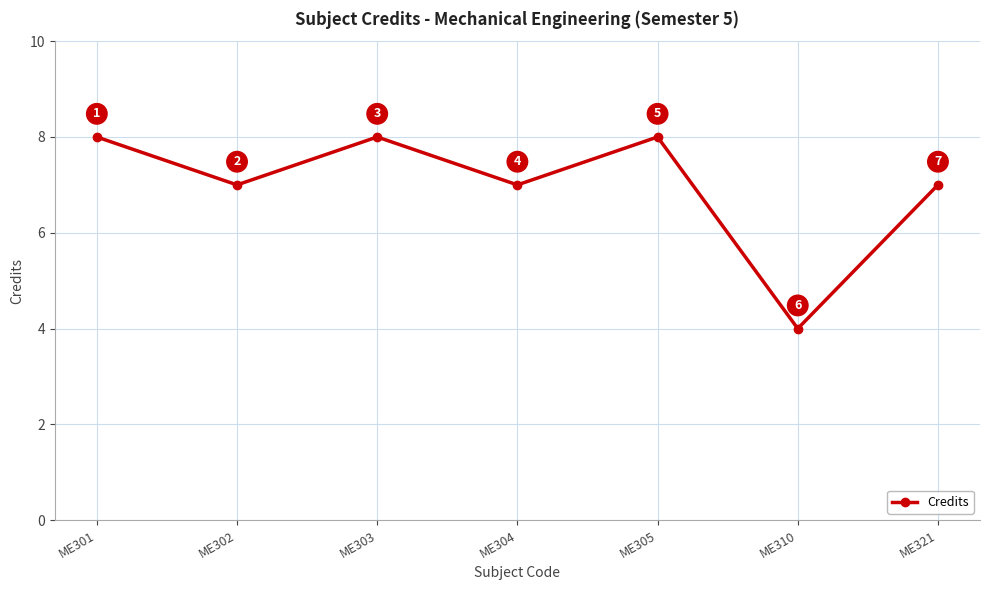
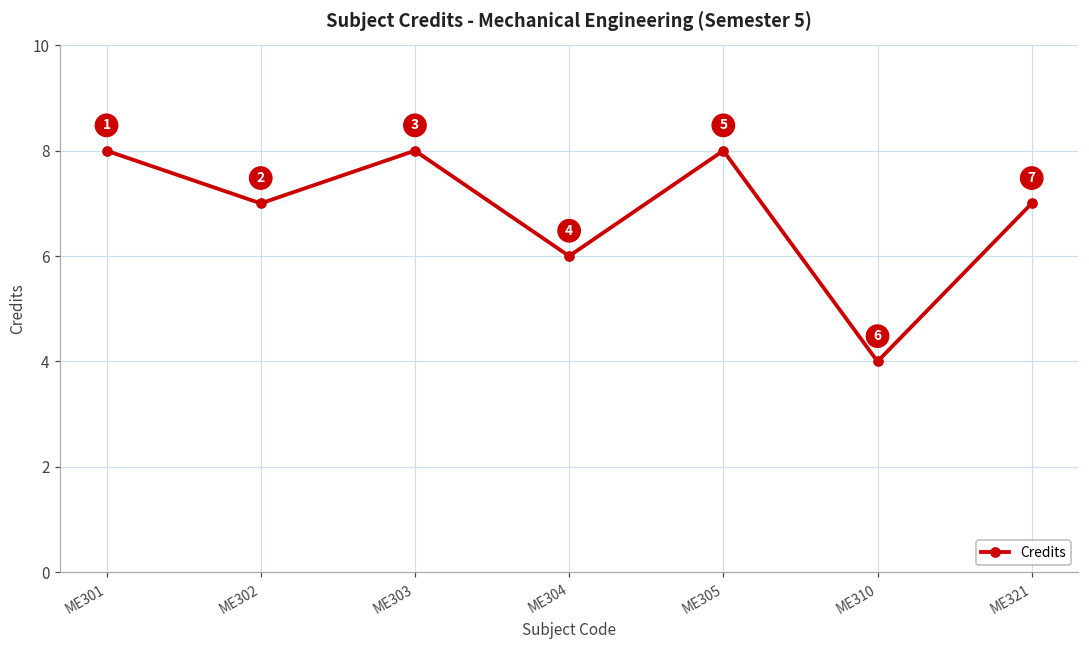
ME304: 7 -> 6
